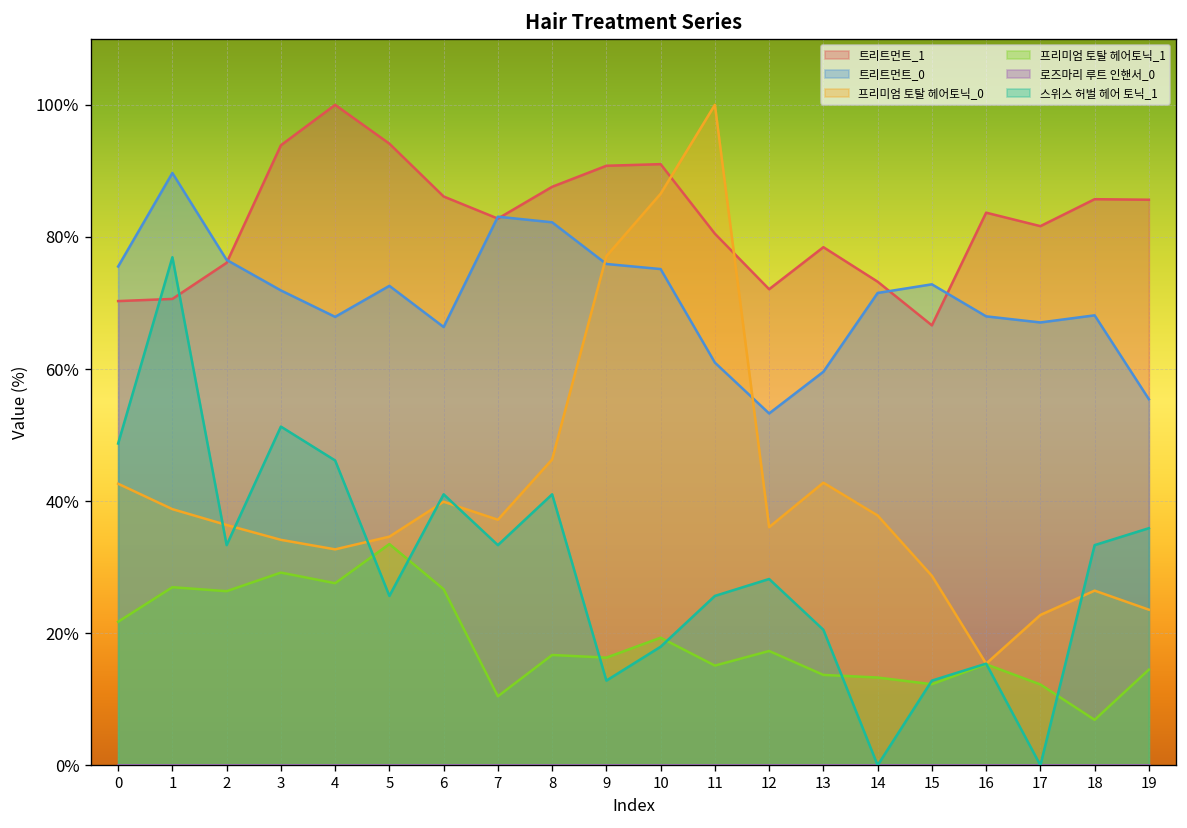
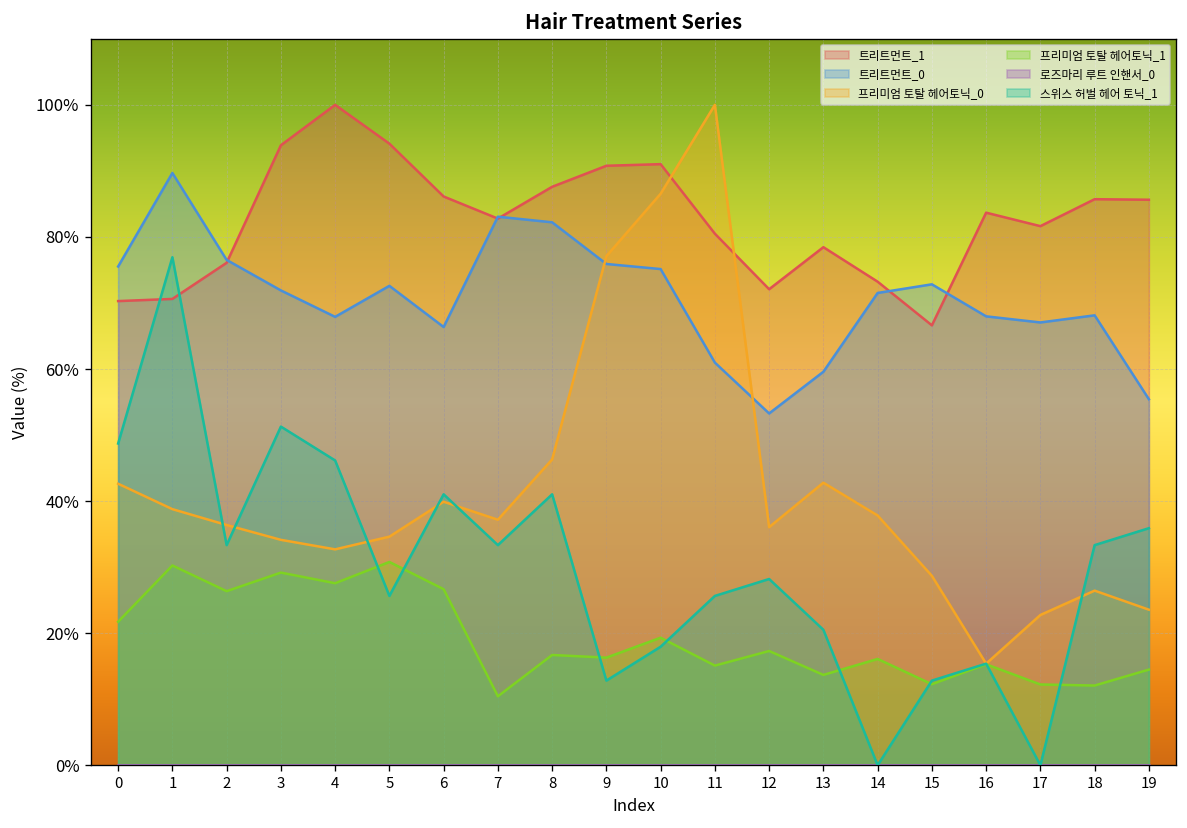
프리미엄 토탈 헤어토닉_1, 1: 27% -> 30%
프리미엄 토탈 헤어토닉_1, 5: 33% -> 31%
프리미엄 토탈 헤어토닉_1, 14: 13% -> 16%
프리미엄 토탈 헤어토닉_1, 18: 7% -> 12%
